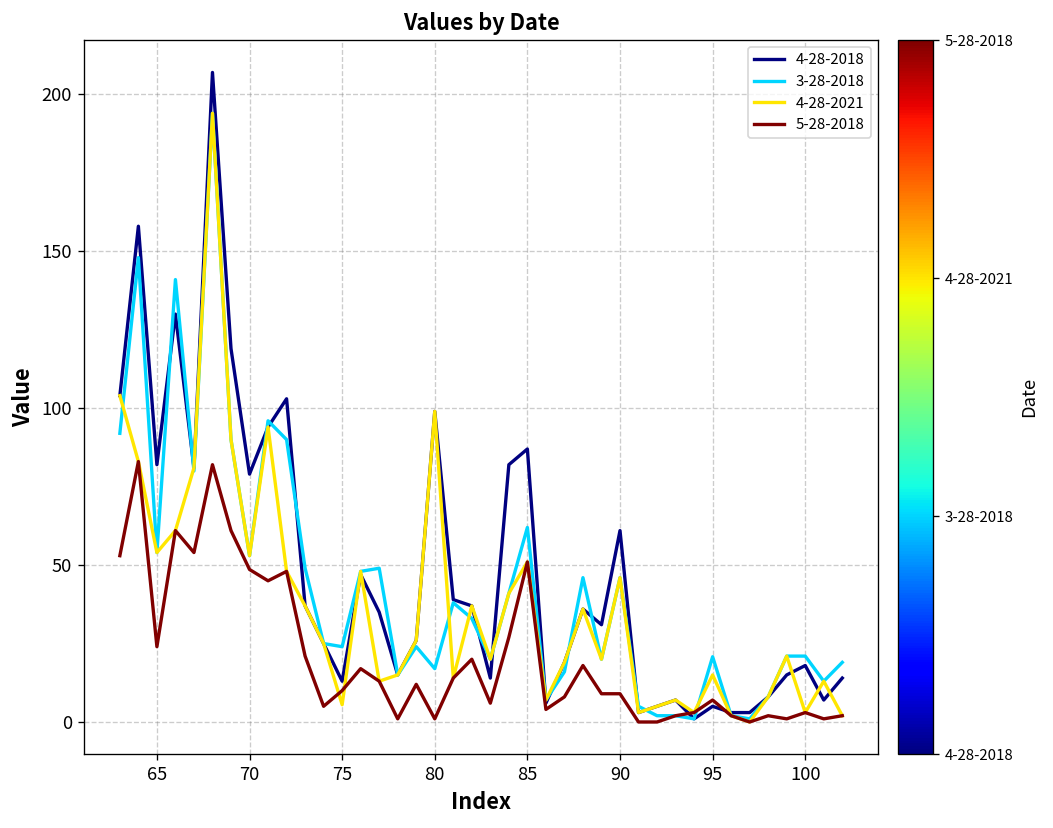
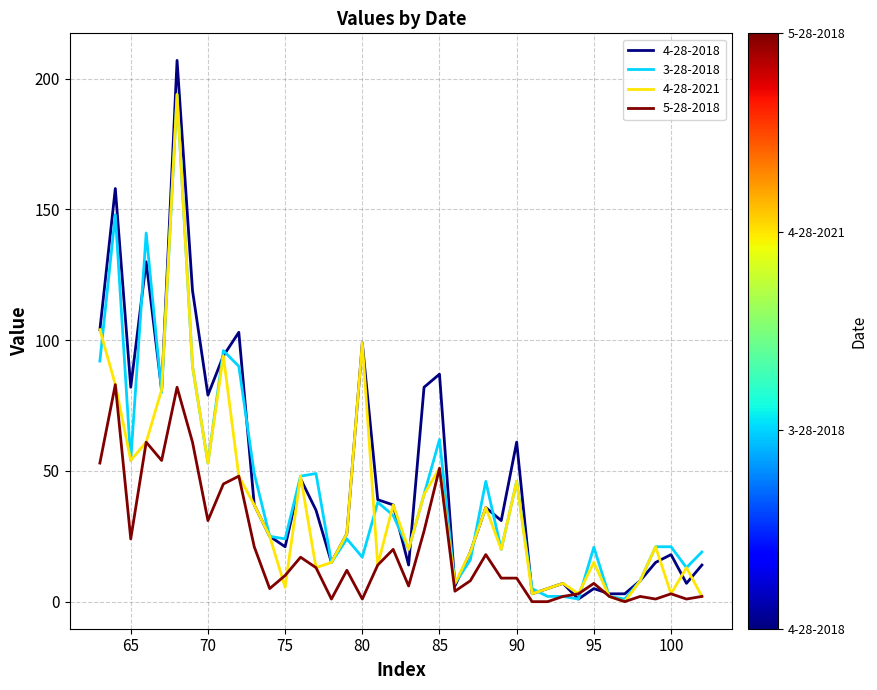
5-28-2018, 70: 49 -> 31
4-28-2018, 75: 13 -> 21
